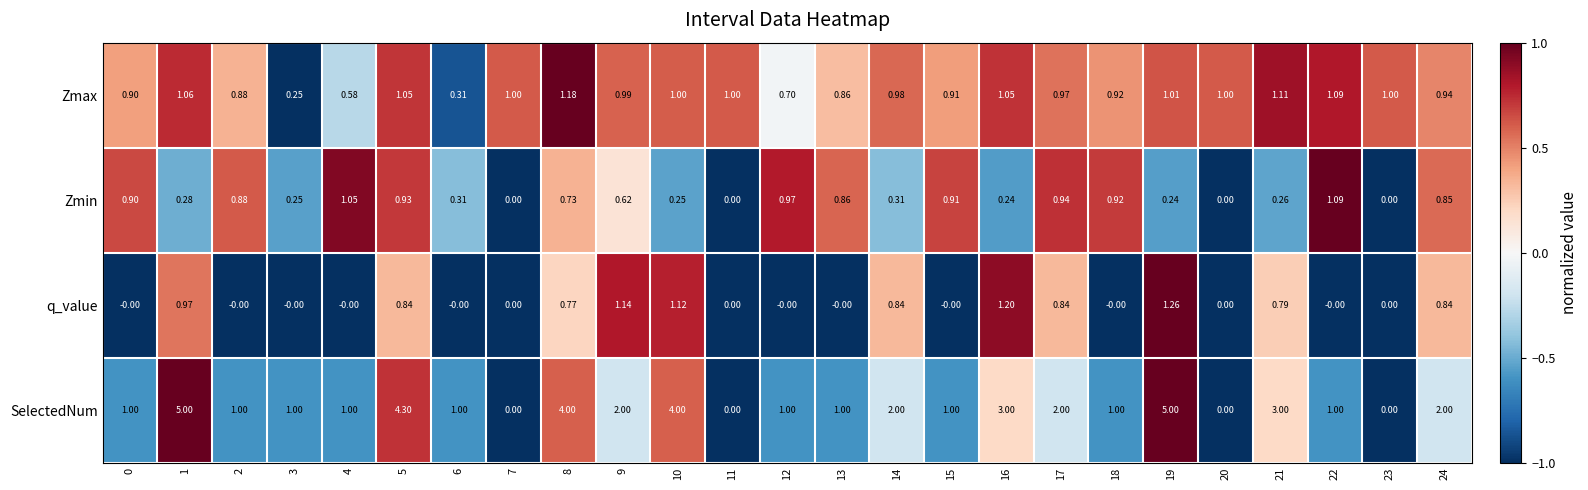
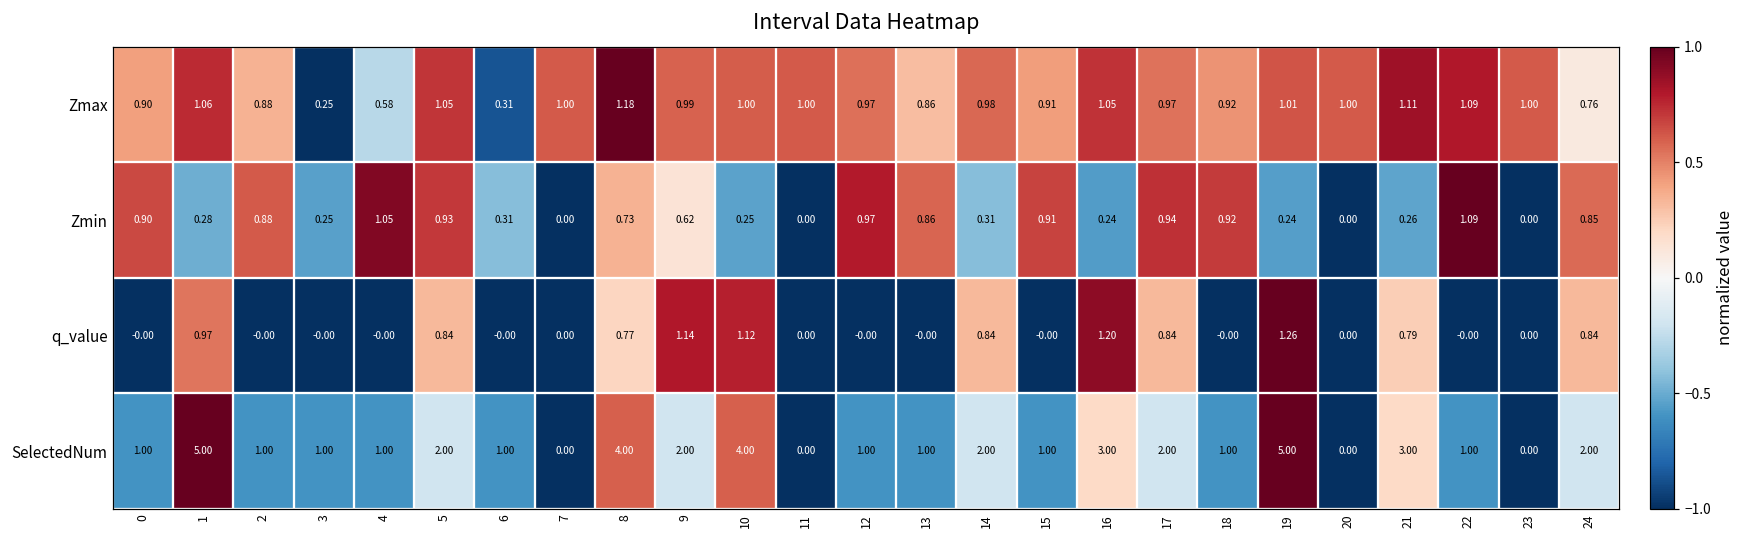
Zmax, 12: 0.70 -> 0.97
Zmax, 24: 0.94 -> 0.76
SelectedNum, 5: 4.30 -> 2.00
